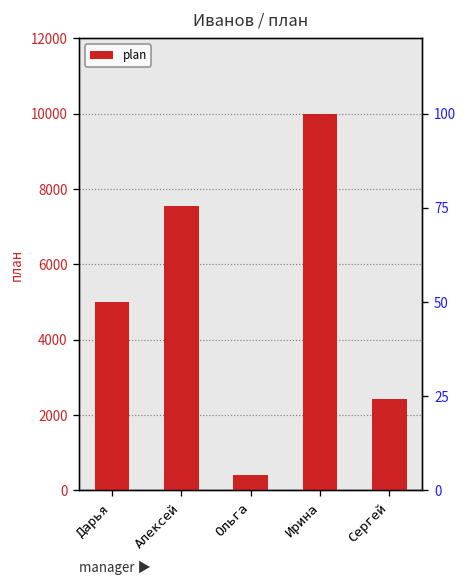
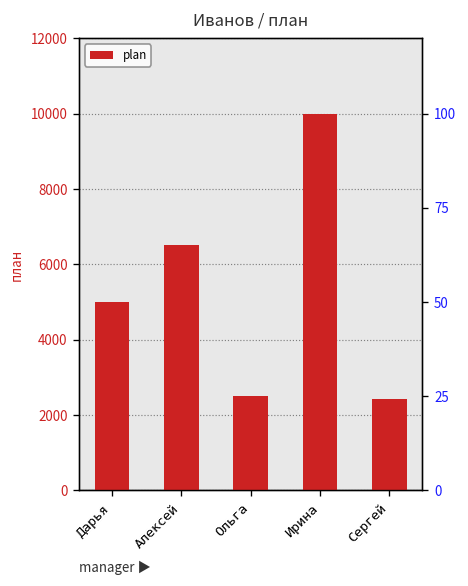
Алексей: 7500 -> 6500
Ольга: 400 -> 2500
